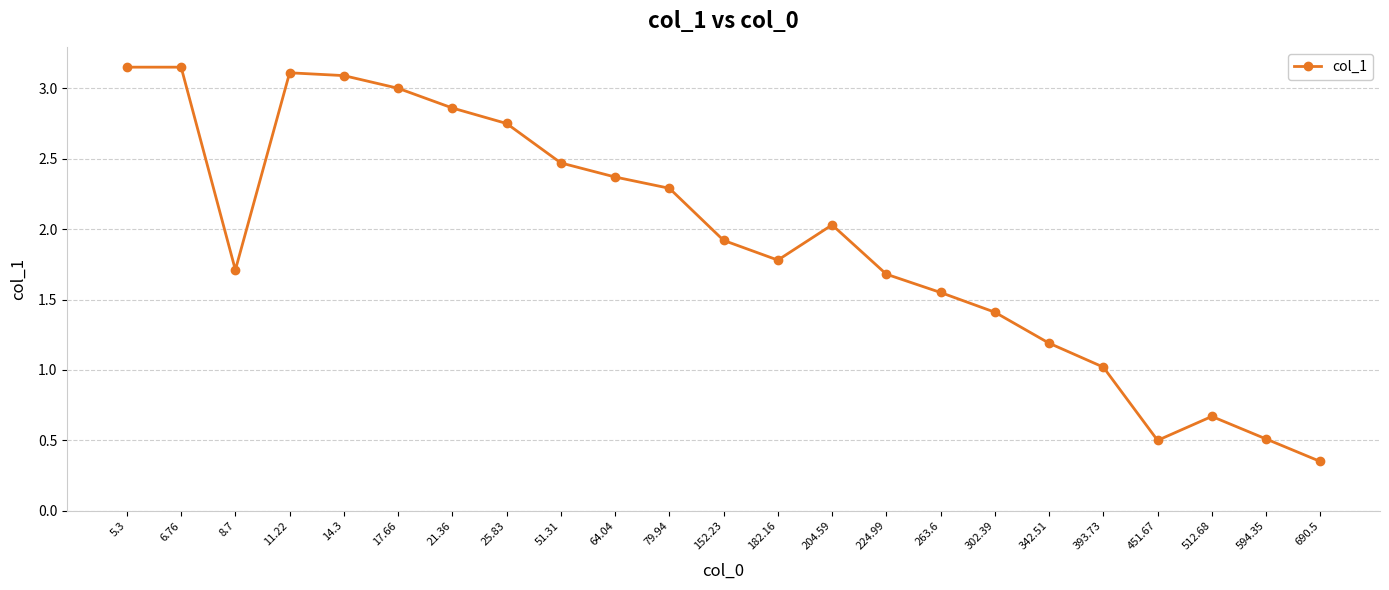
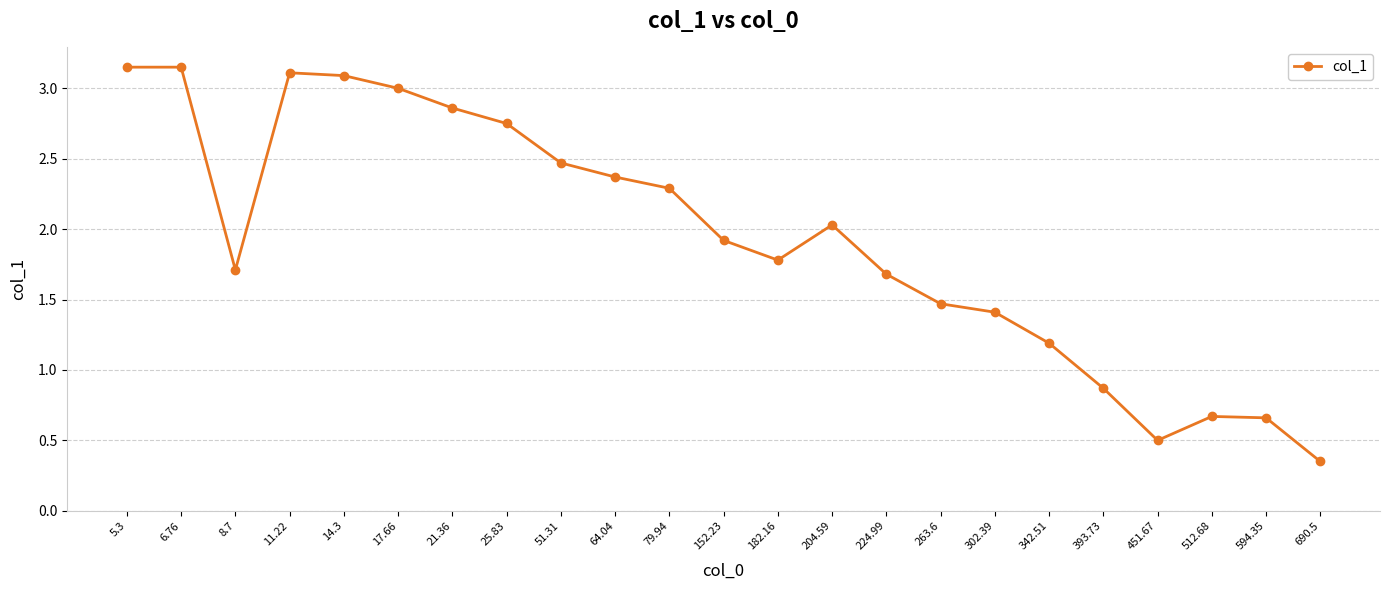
263.6: 1.55 -> 1.47
393.73: 1.02 -> 0.87
594.35: 0.51 -> 0.66
